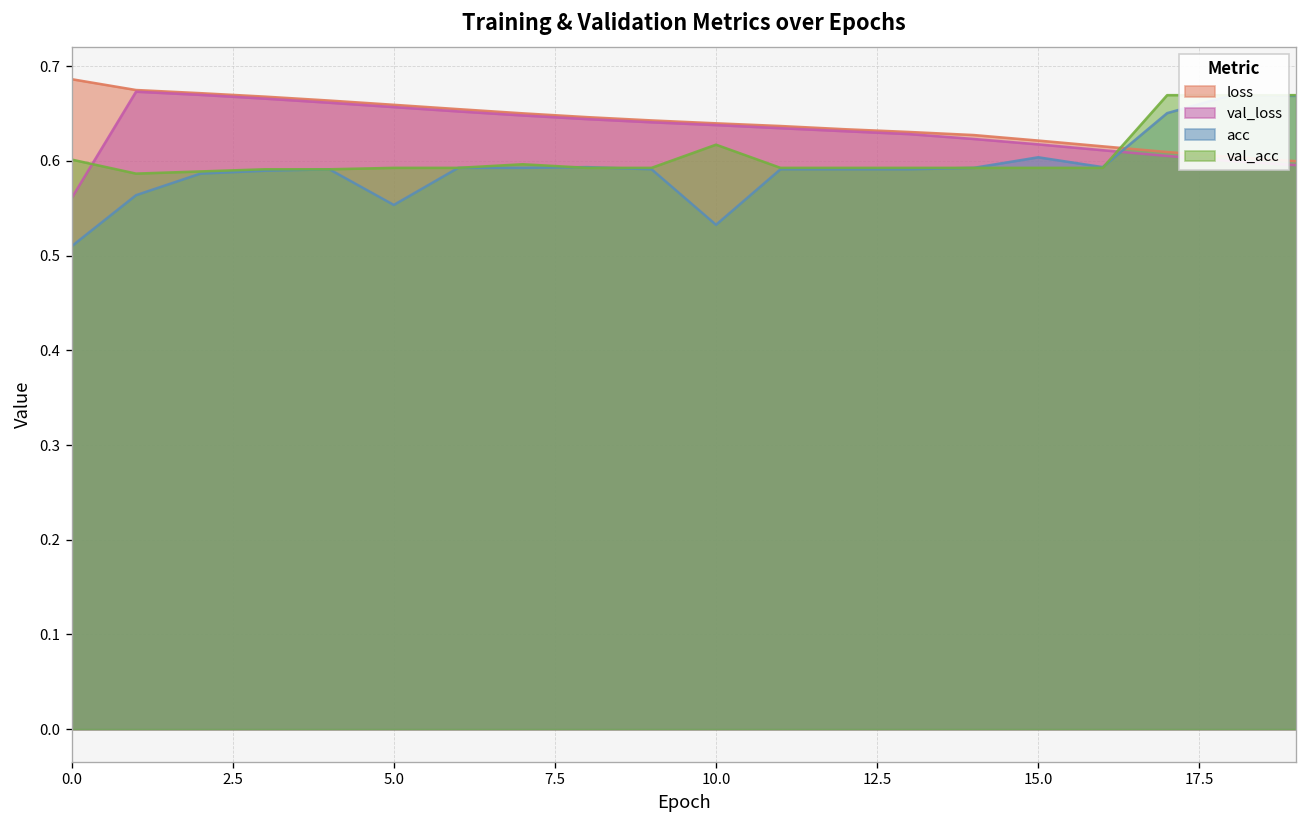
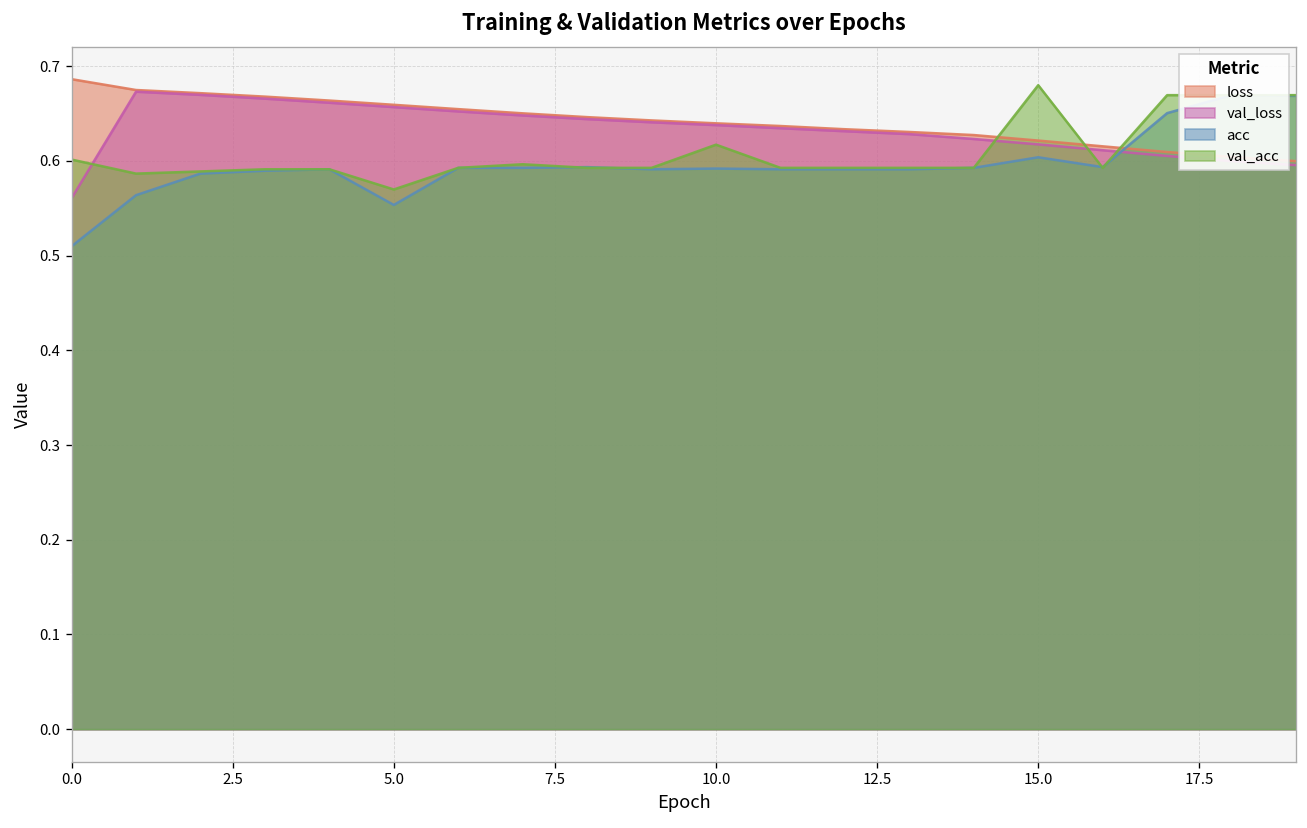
val_acc, 5.0: 0.59 -> 0.57
acc, 10.0: 0.53 -> 0.59
val_acc, 15.0: 0.59 -> 0.68
